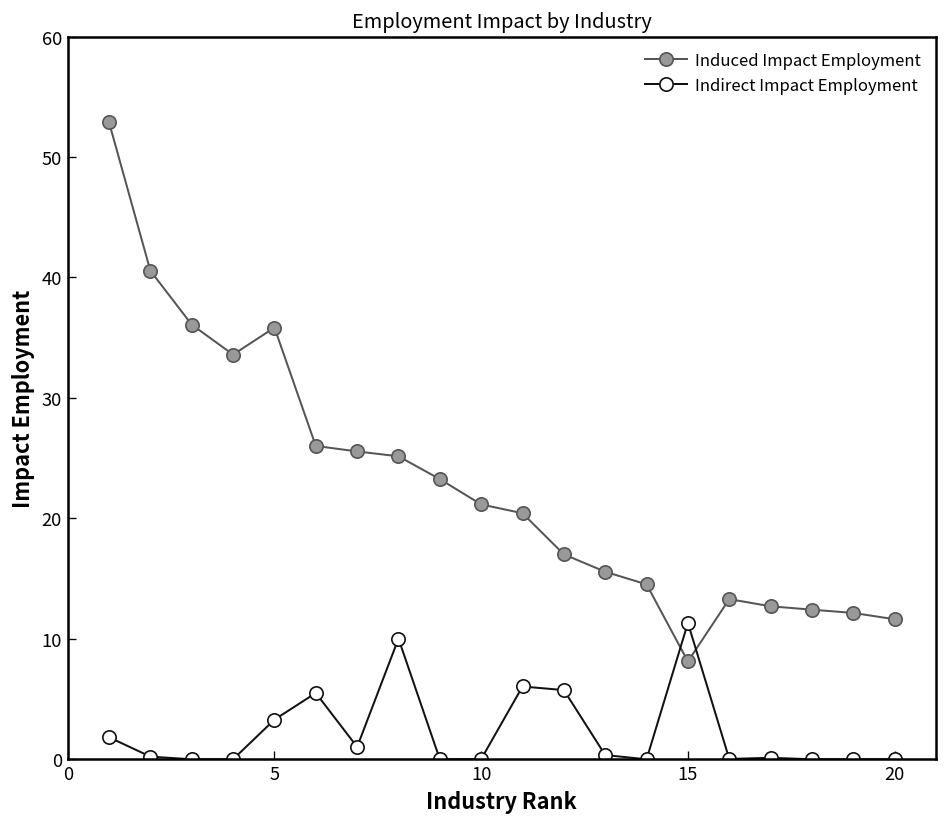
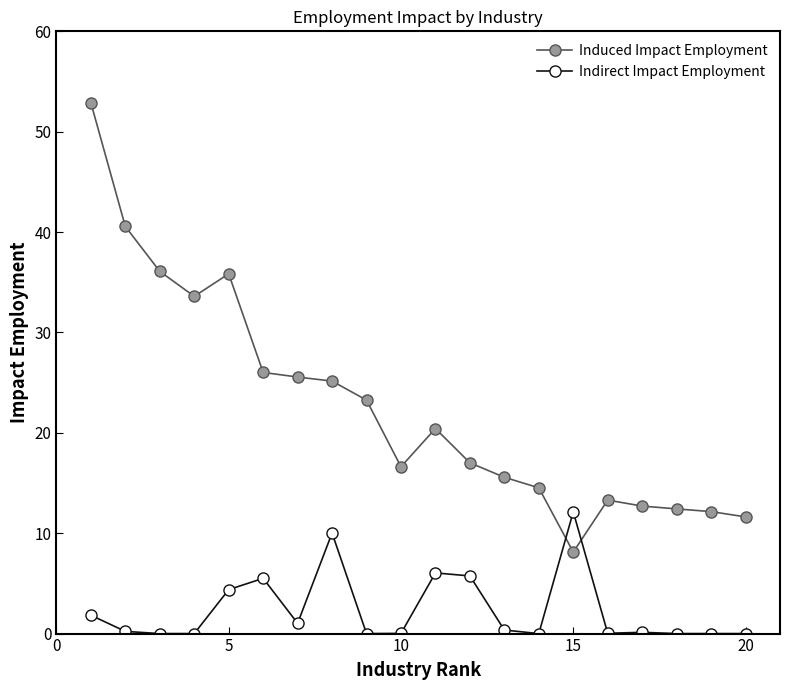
Indirect Impact Employment, 5: 3.3 -> 4.4
Induced Impact Employment, 10: 21.2 -> 16.6
Indirect Impact Employment, 15: 11.3 -> 12.1
